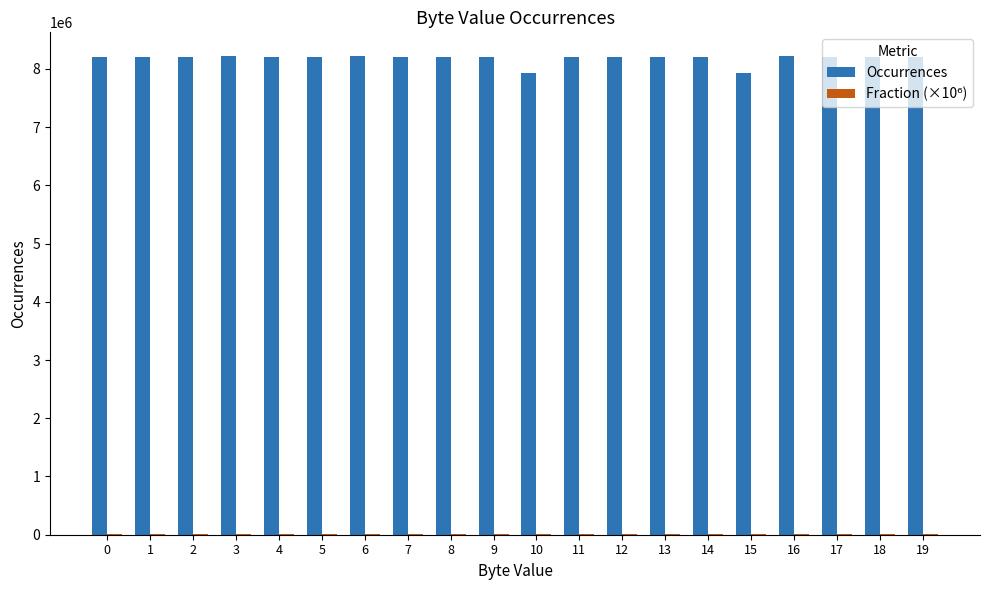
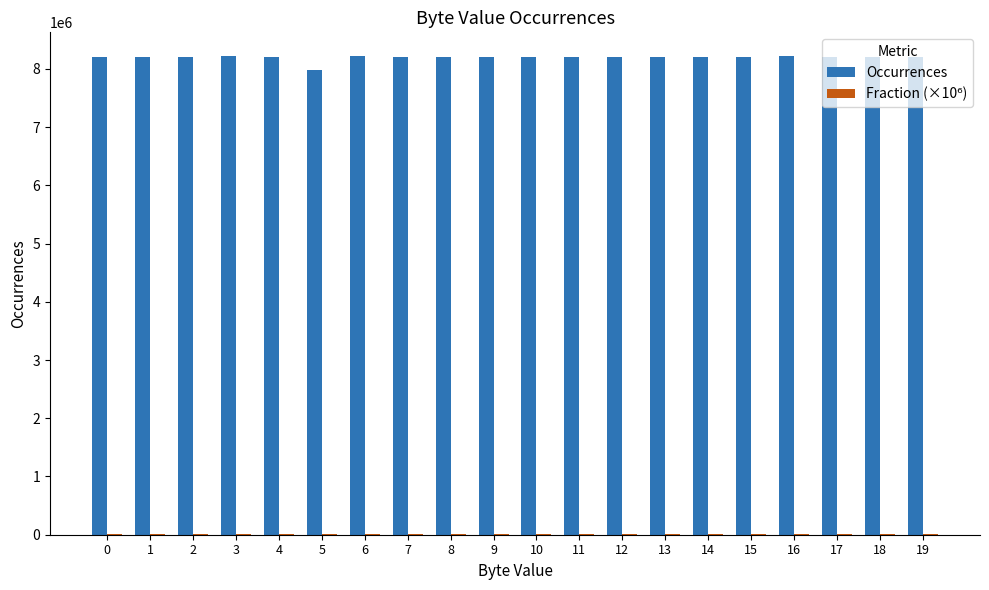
Occurrences, 5: 8200000 -> 8000000
Occurrences, 10: 7900000 -> 8200000
Occurrences, 15: 7900000 -> 8200000
